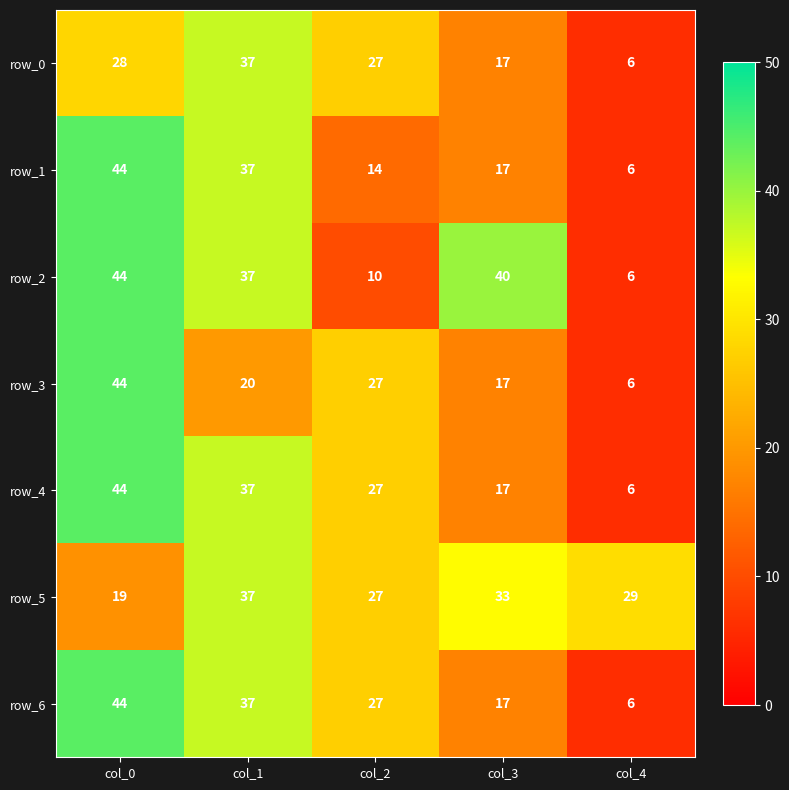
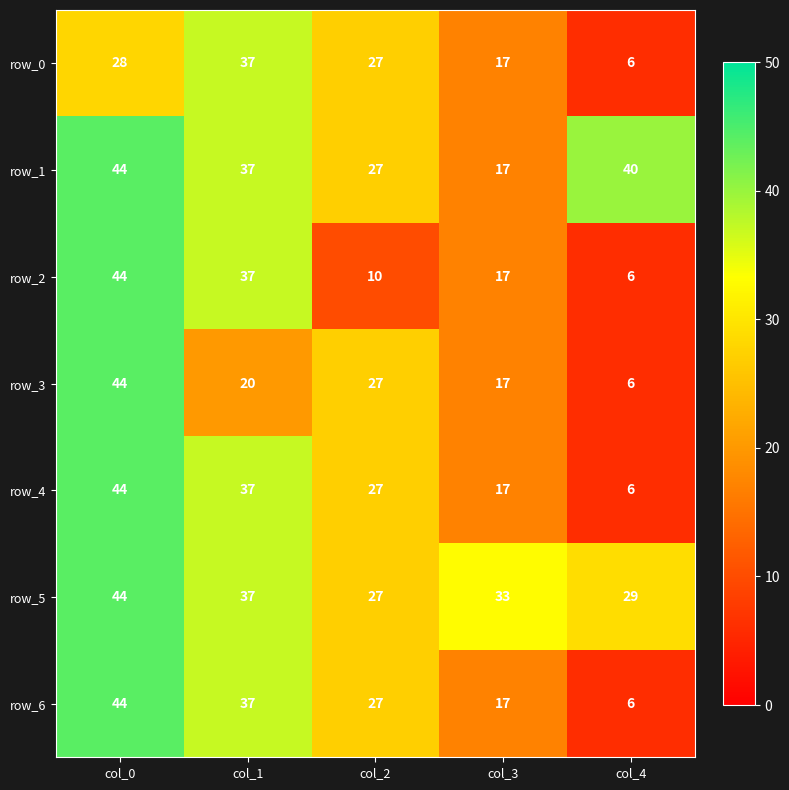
row_1, col_2: 14 -> 27
row_1, col_4: 6 -> 40
row_2, col_3: 40 -> 17
row_5, col_0: 19 -> 44
